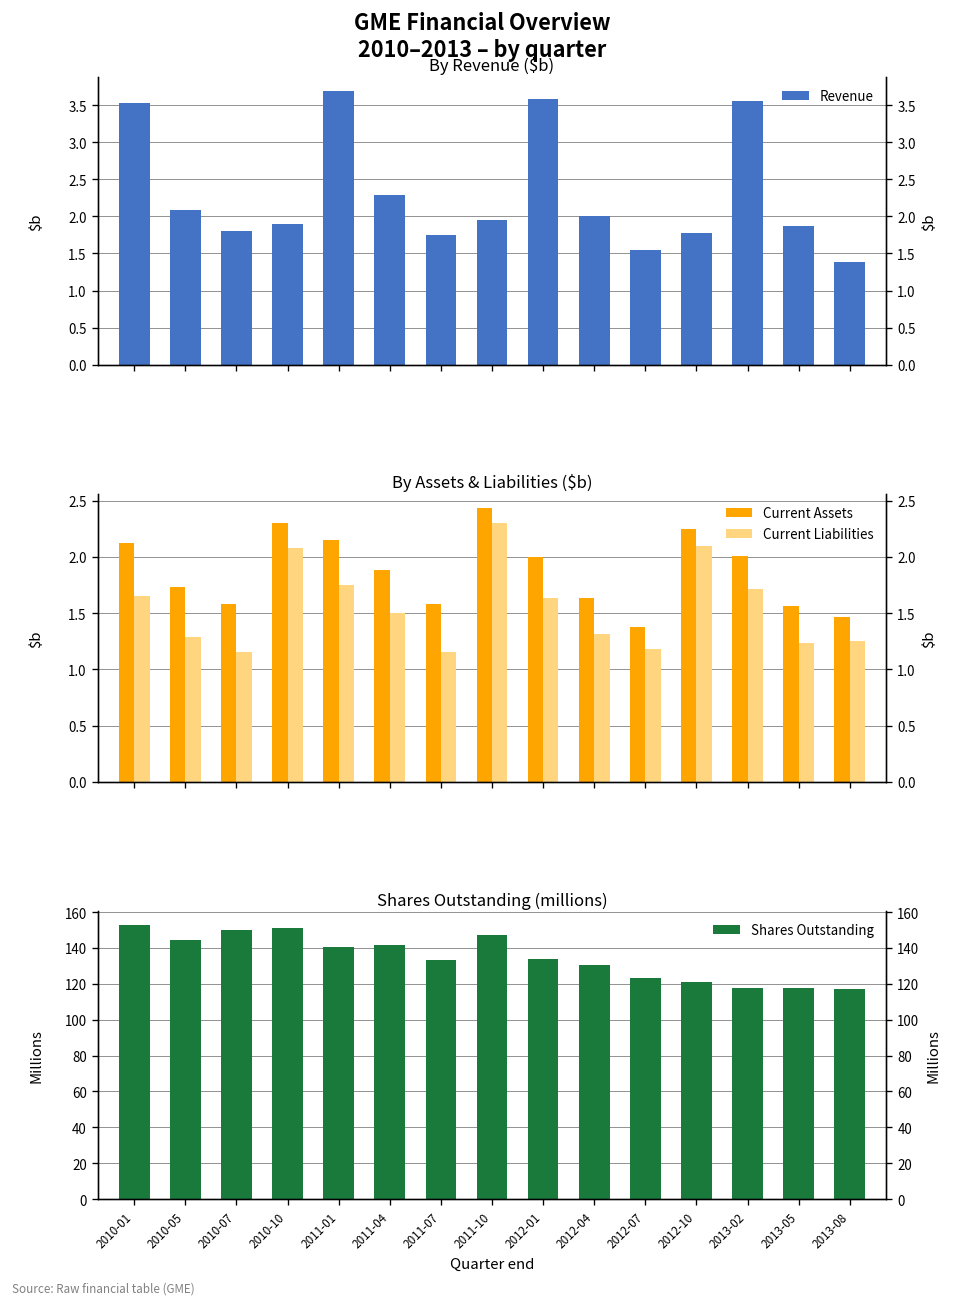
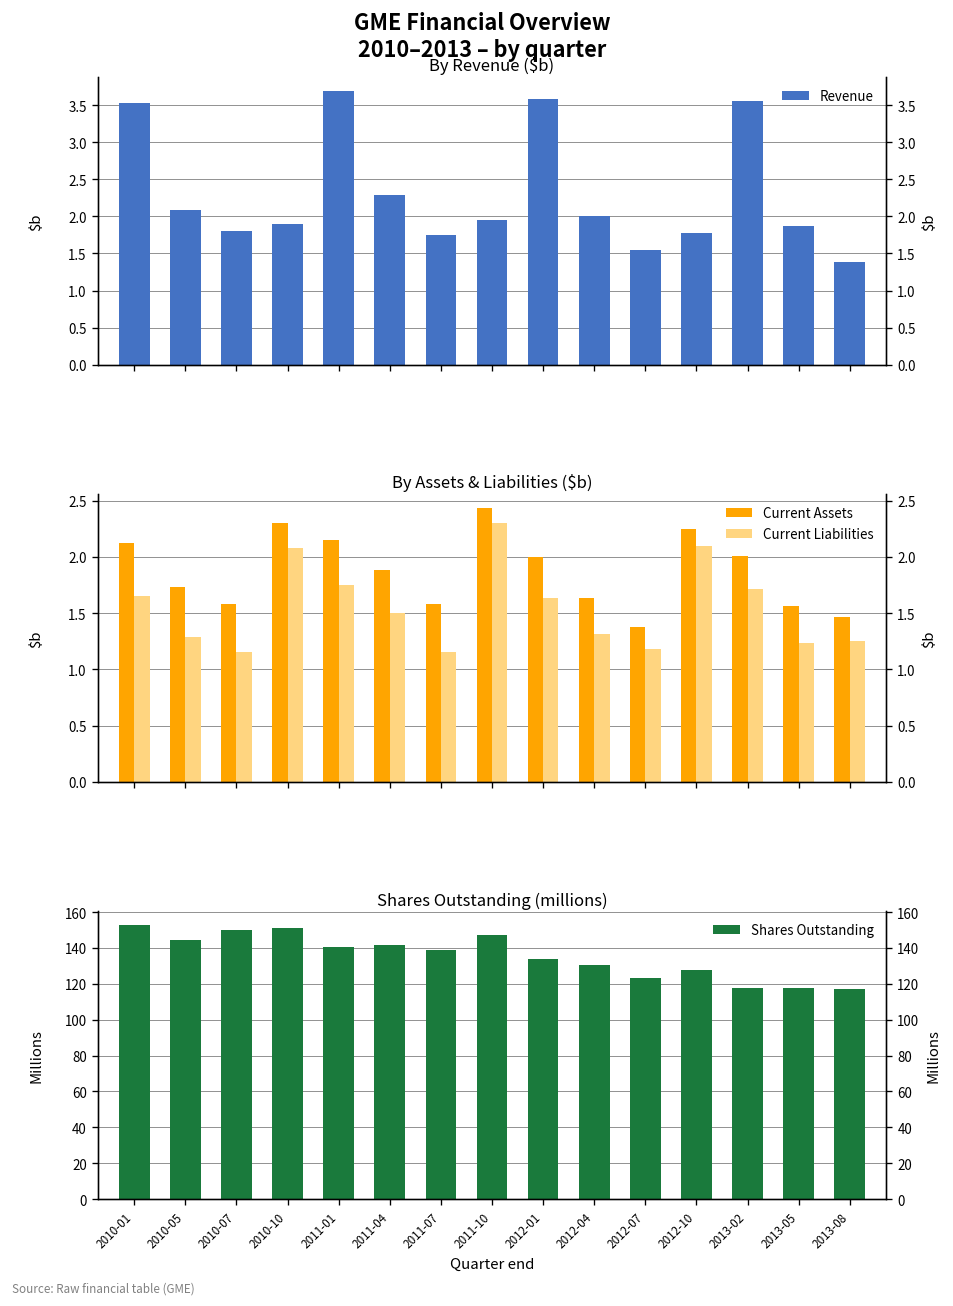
Shares Outstanding (millions), 2011-07: 133 -> 139
Shares Outstanding (millions), 2012-10: 121 -> 128
